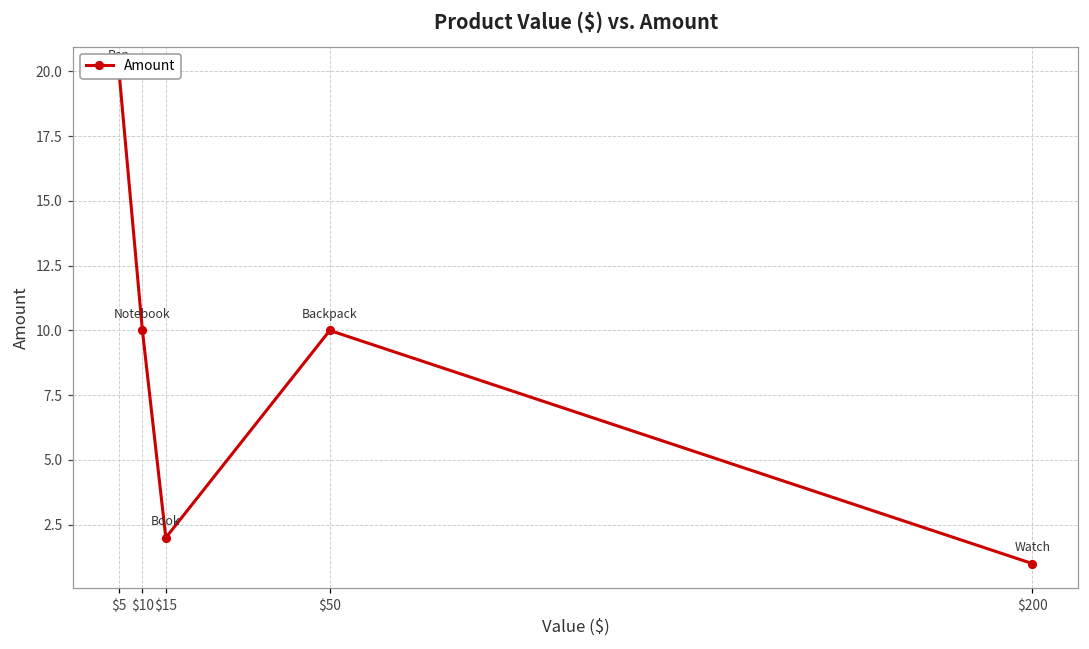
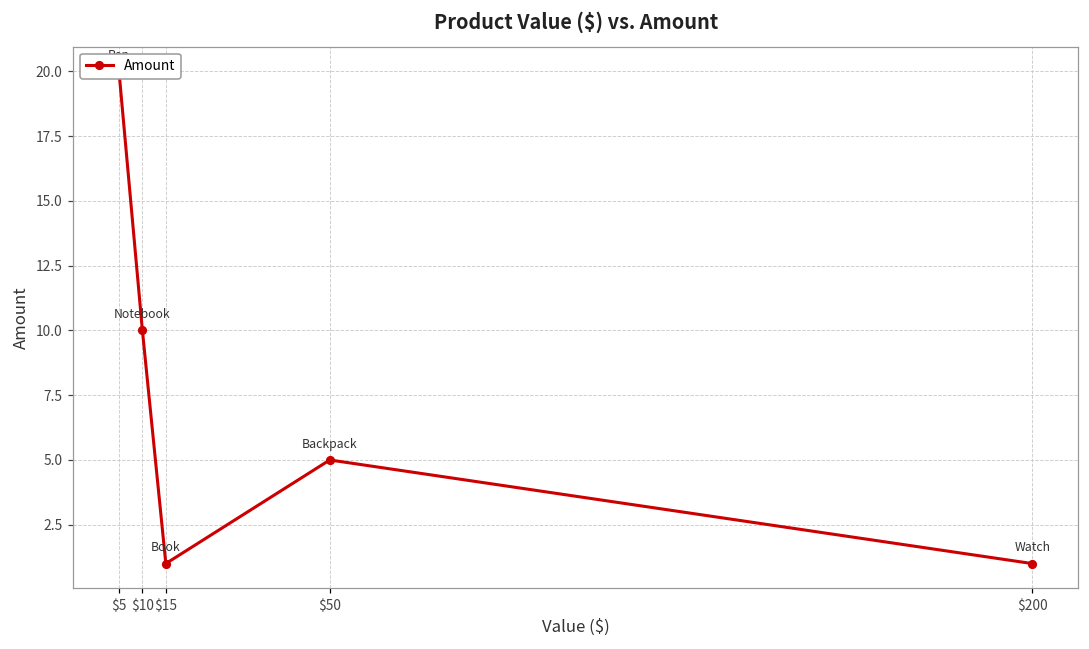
$15: 2 -> 1
$50: 10 -> 5
